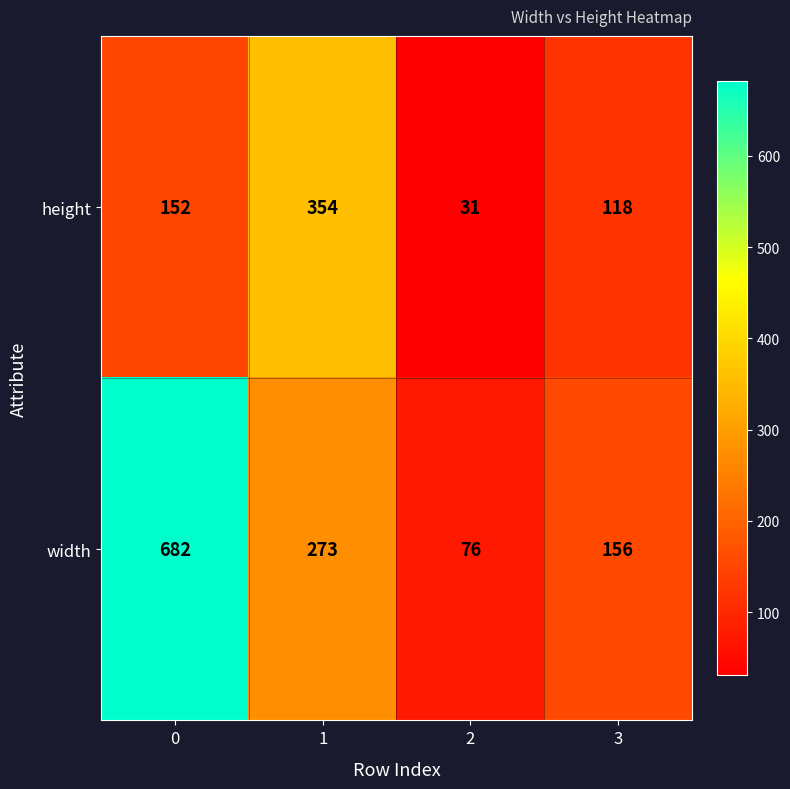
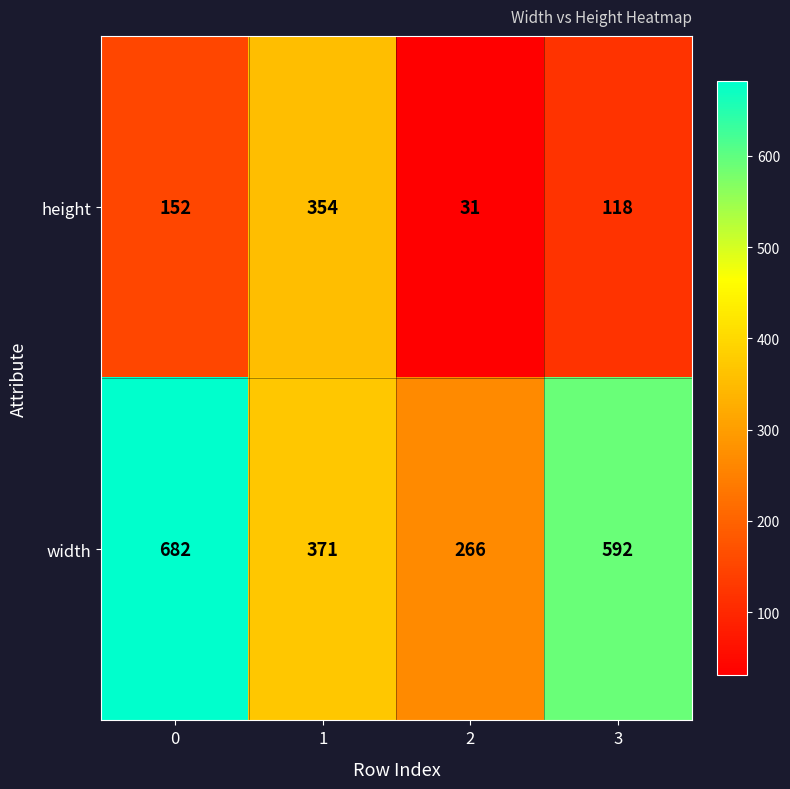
width, 1: 273 -> 371
width, 2: 76 -> 266
width, 3: 156 -> 592
